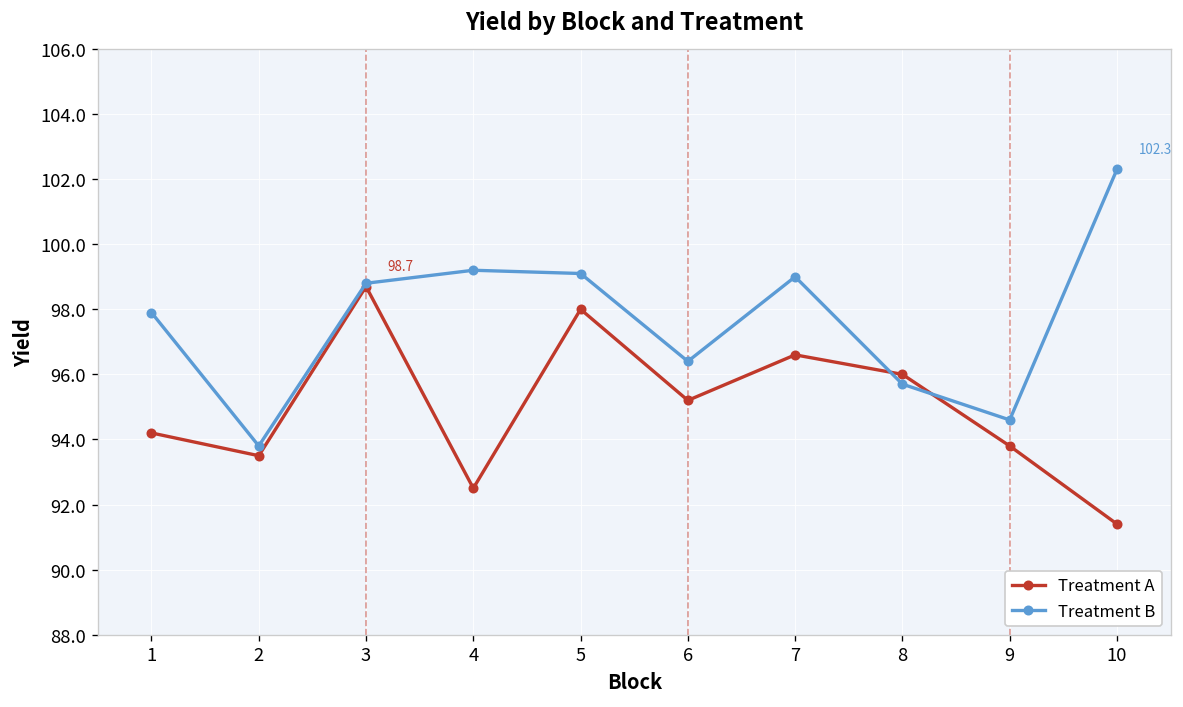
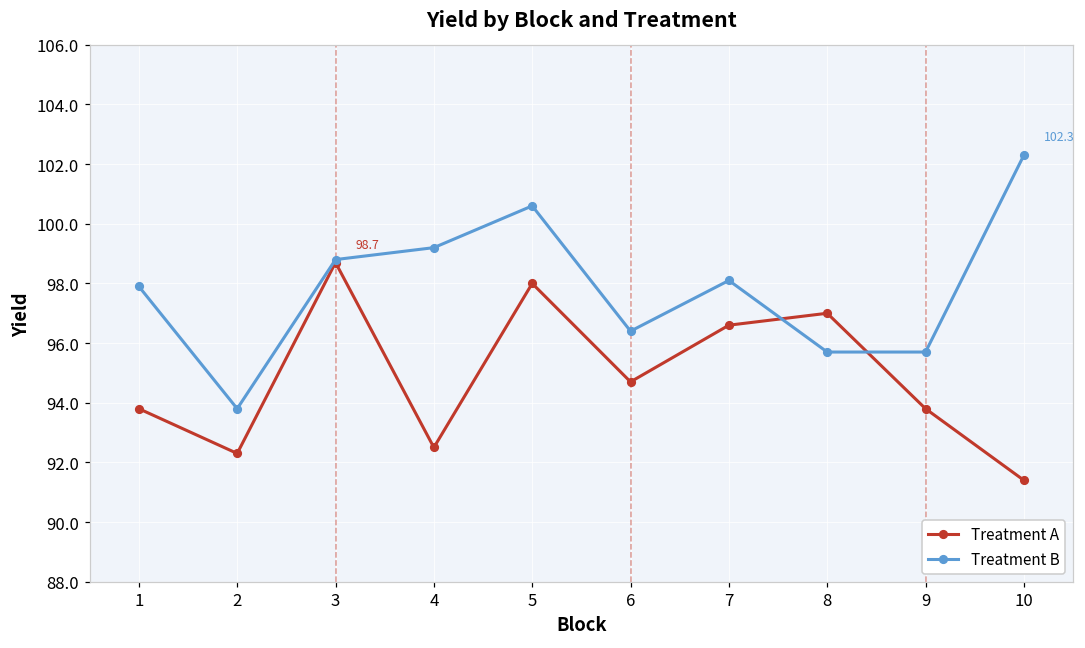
Treatment A, 1: 94.2 -> 93.8
Treatment A, 2: 93.5 -> 92.3
Treatment B, 5: 99.1 -> 100.6
Treatment A, 6: 95.2 -> 94.7
Treatment B, 7: 99.0 -> 98.1
Treatment A, 8: 96 -> 97
Treatment B, 9: 94.6 -> 95.7
